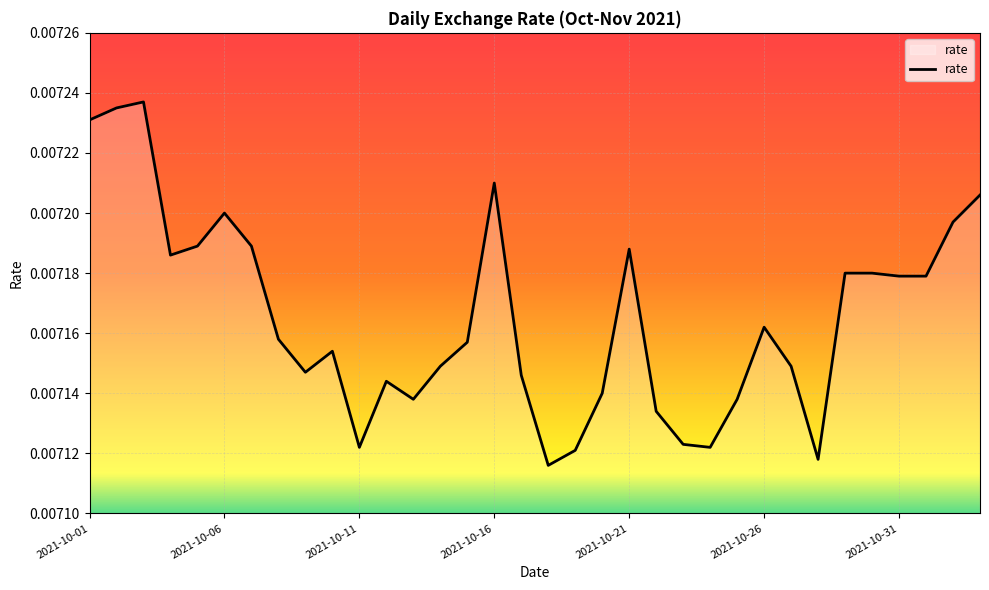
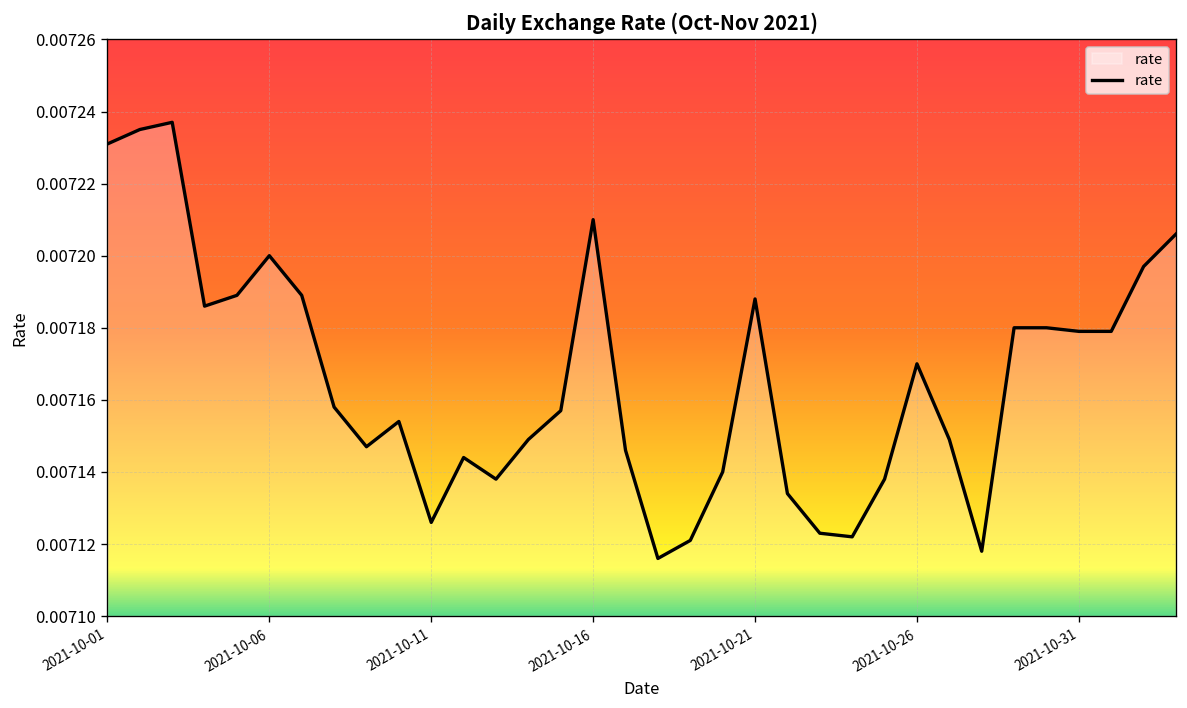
2021-10-11: 0.007122 -> 0.007126
2021-10-26: 0.007162 -> 0.007170
